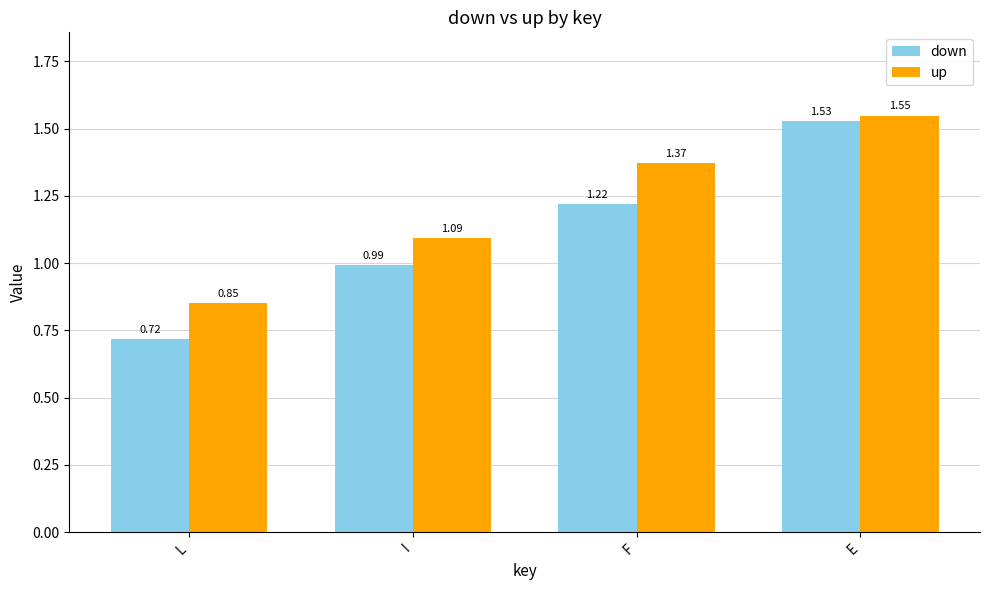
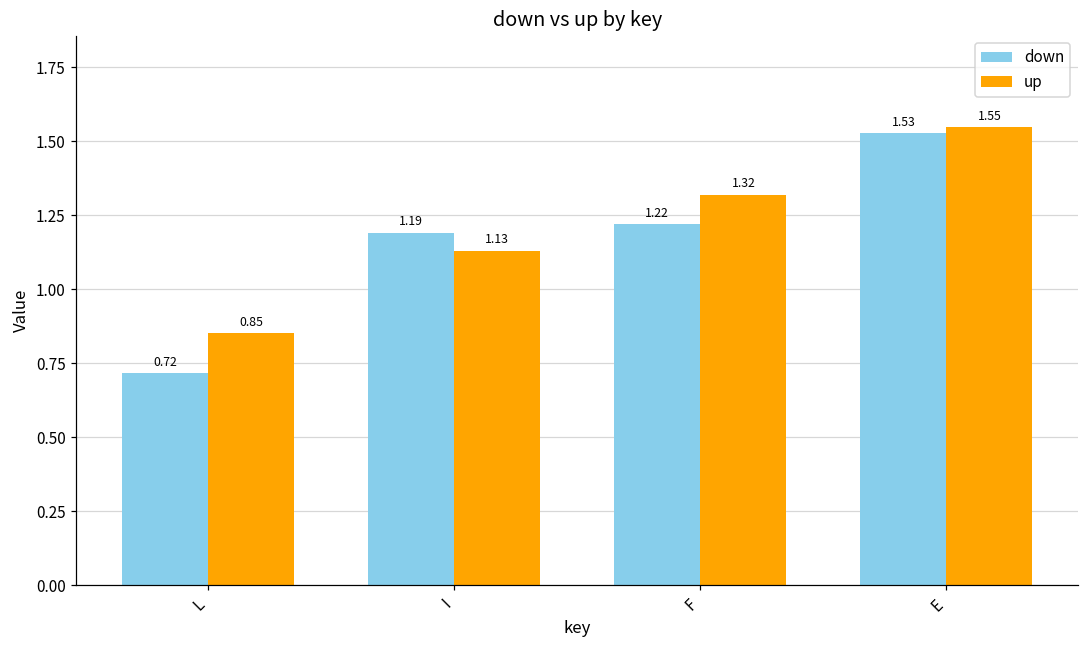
down, I: 0.99 -> 1.19
up, I: 1.09 -> 1.13
up, F: 1.37 -> 1.32
